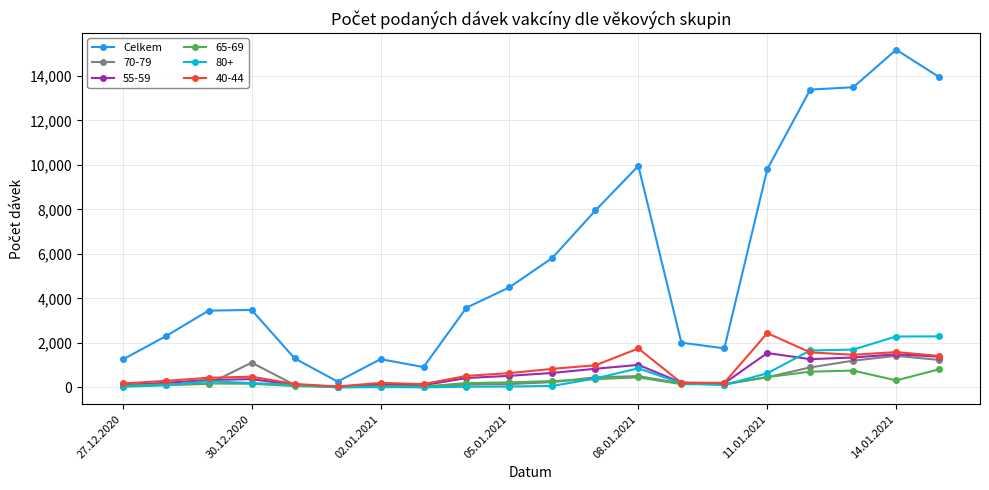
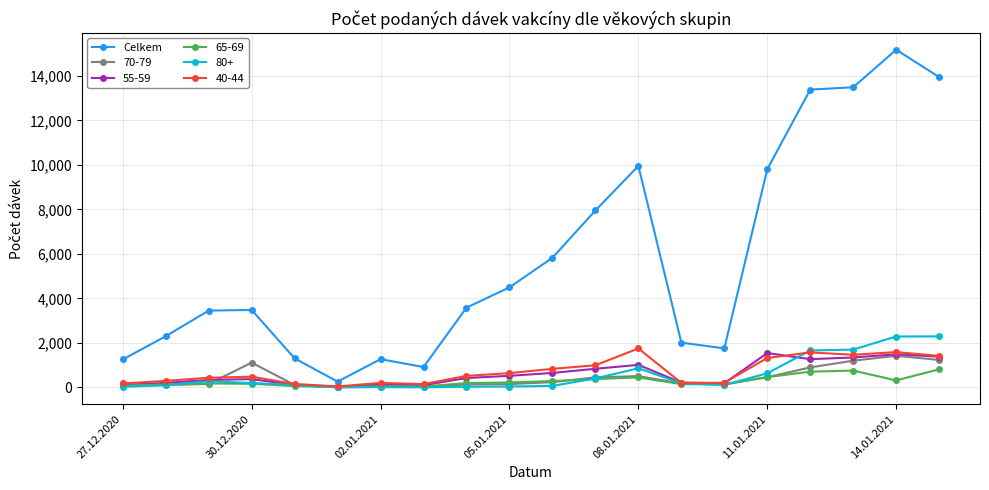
40-44, 11.01.2021: 2,400 -> 1,300
